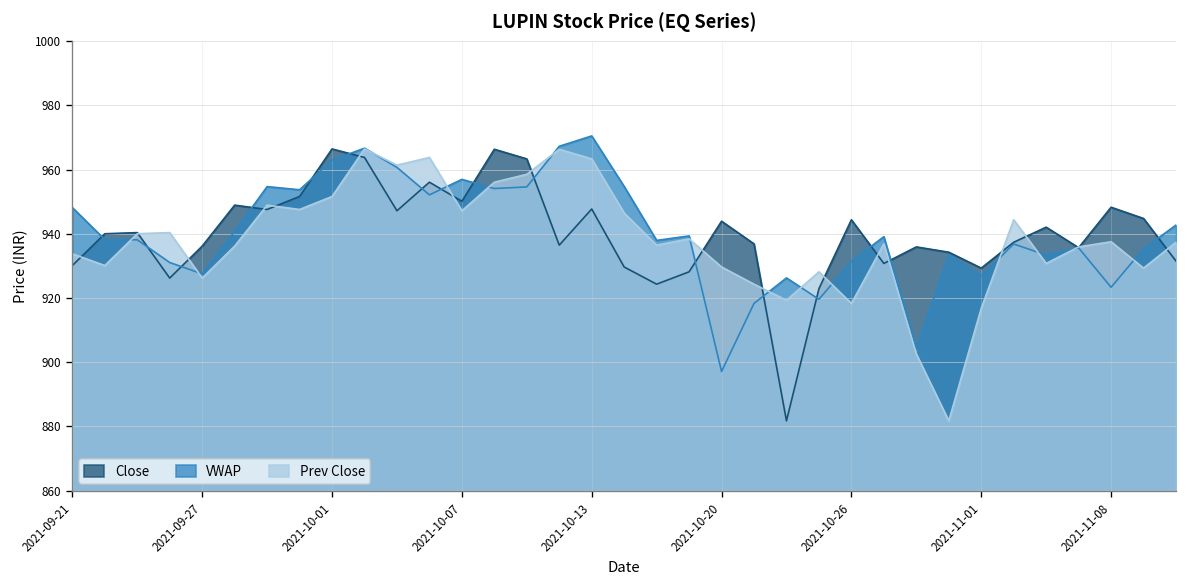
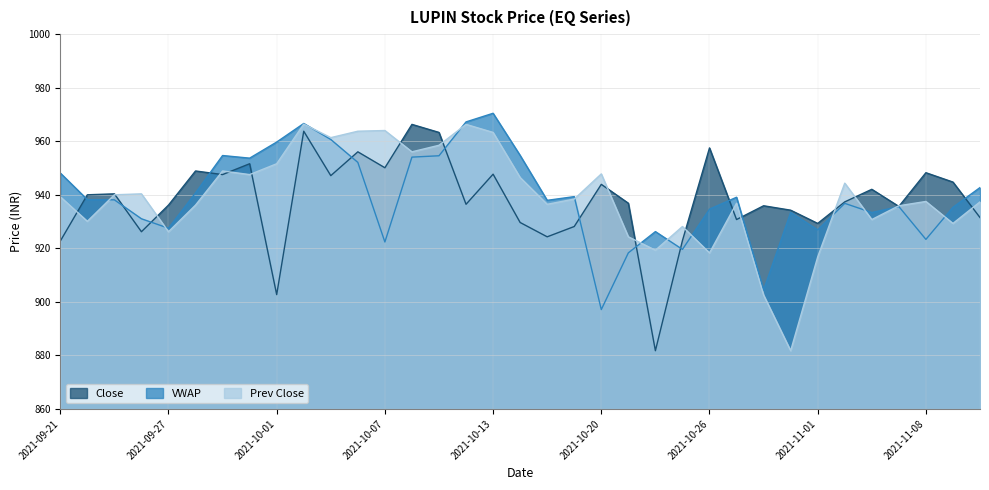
Close, 2021-09-21: 930 -> 923
Prev Close, 2021-09-21: 934 -> 939
Close, 2021-10-01: 966 -> 903
VWAP, 2021-10-01: 963 -> 960
VWAP, 2021-10-07: 957 -> 922
Prev Close, 2021-10-07: 947 -> 964
Prev Close, 2021-10-20: 930 -> 948
Close, 2021-10-26: 944 -> 958
VWAP, 2021-10-26: 931 -> 935
